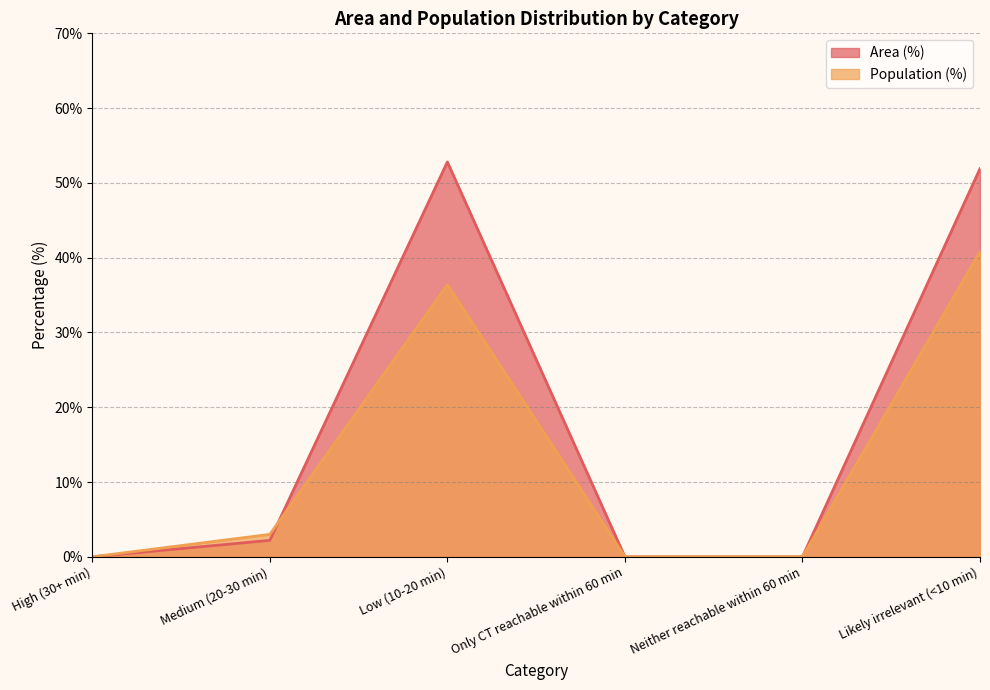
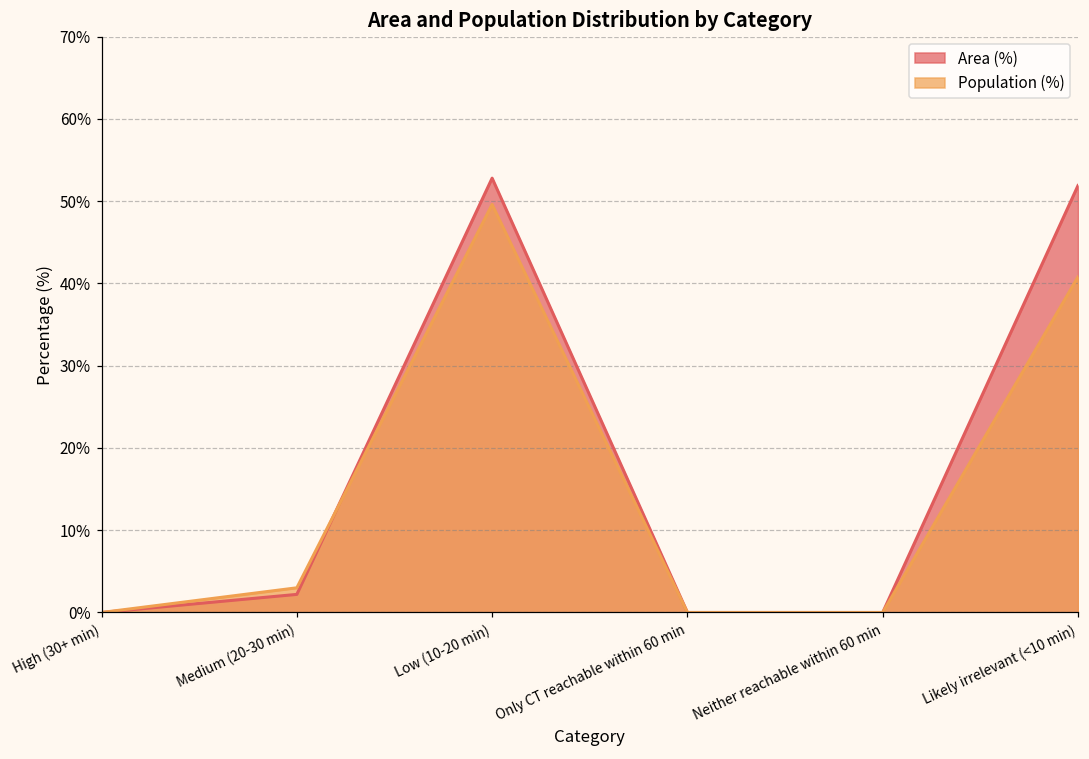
Population (%), Low (10-20 min): 36% -> 50%
